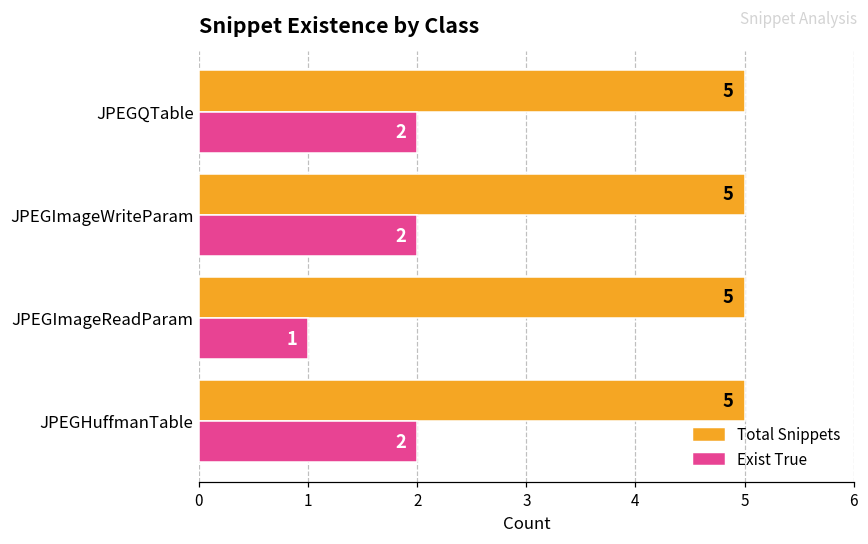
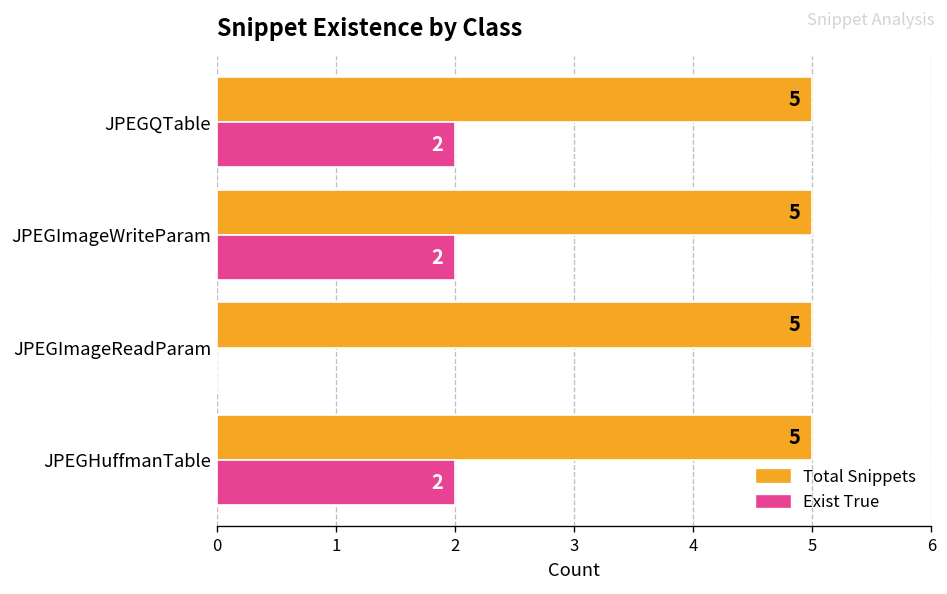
Exist True, JPEGImageReadParam: 1 -> 0
